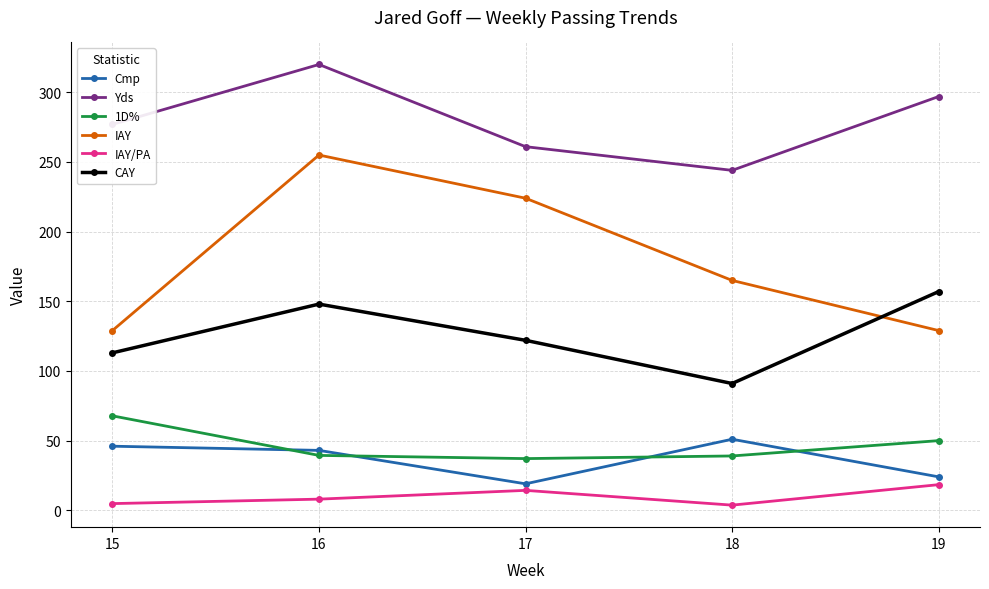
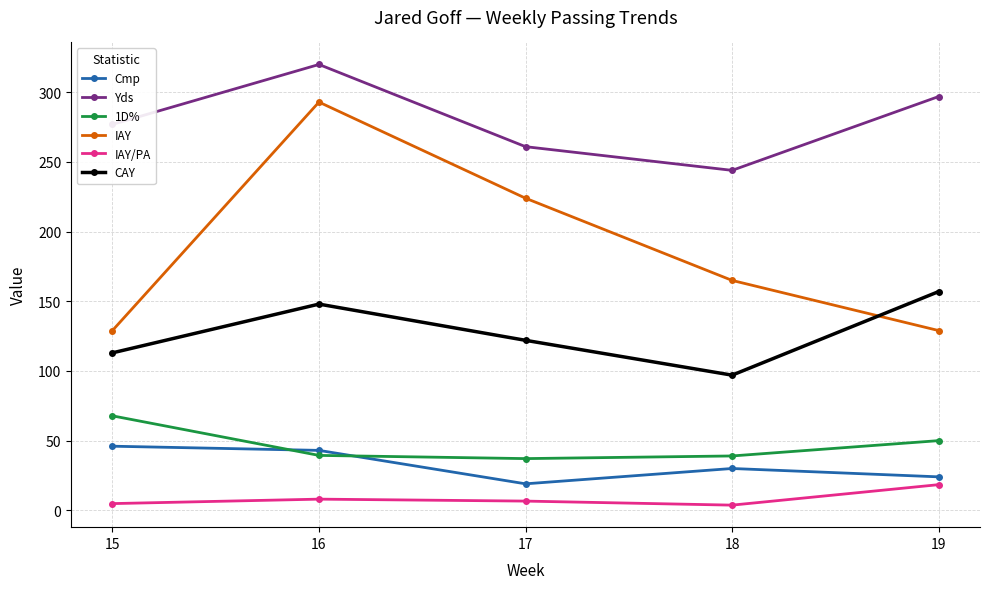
IAY, 16: 255 -> 293
IAY/PA, 17: 14 -> 7
Cmp, 18: 51 -> 30
CAY, 18: 91 -> 97
